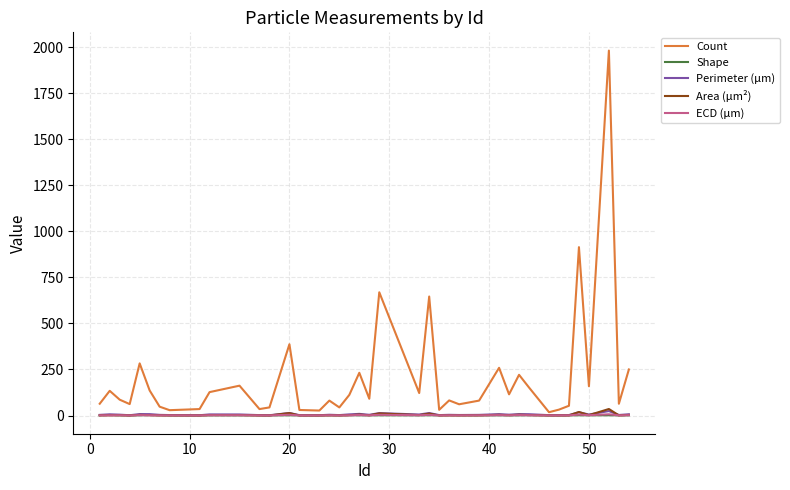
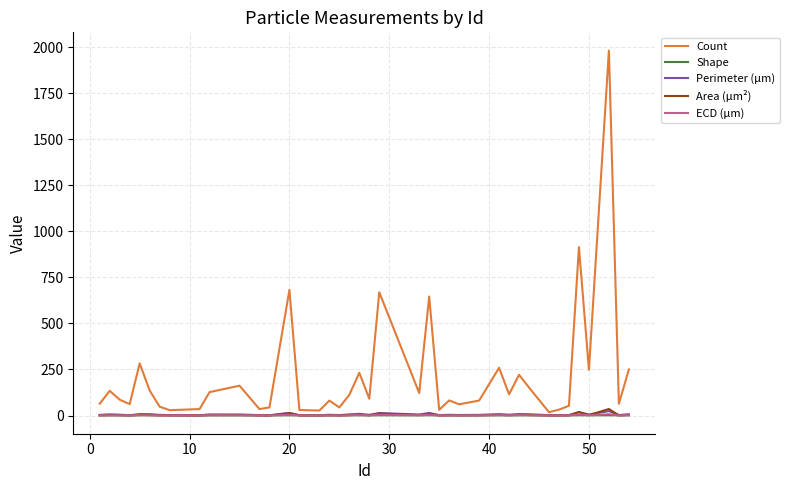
Count, 20: 390 -> 680
Count, 50: 160 -> 250
